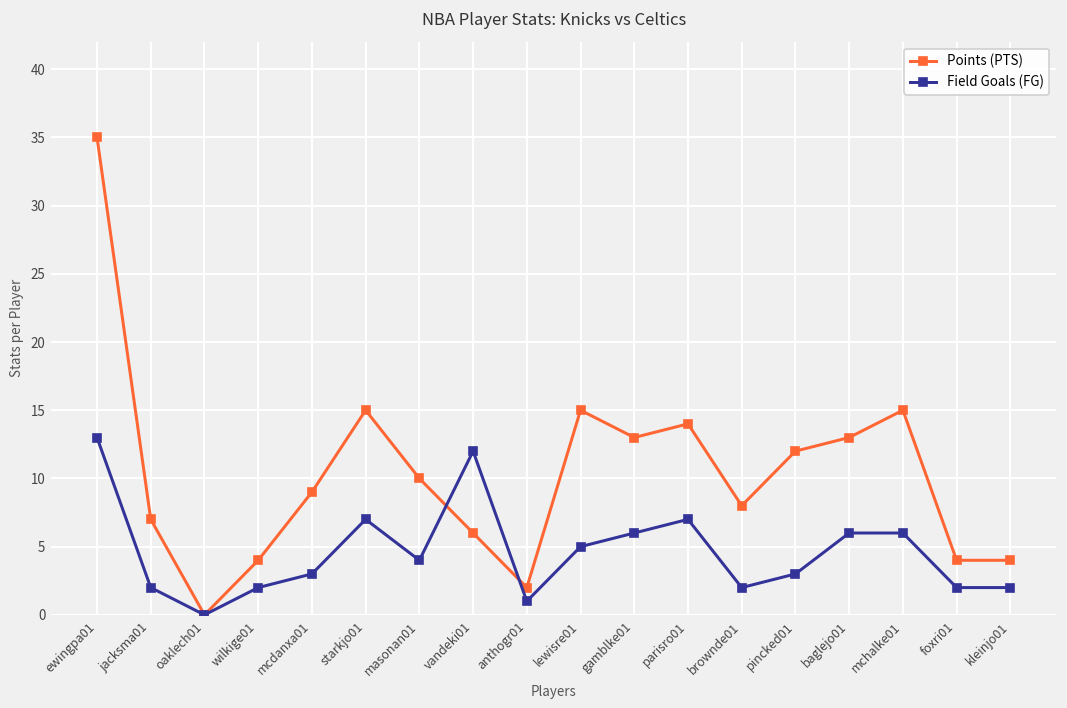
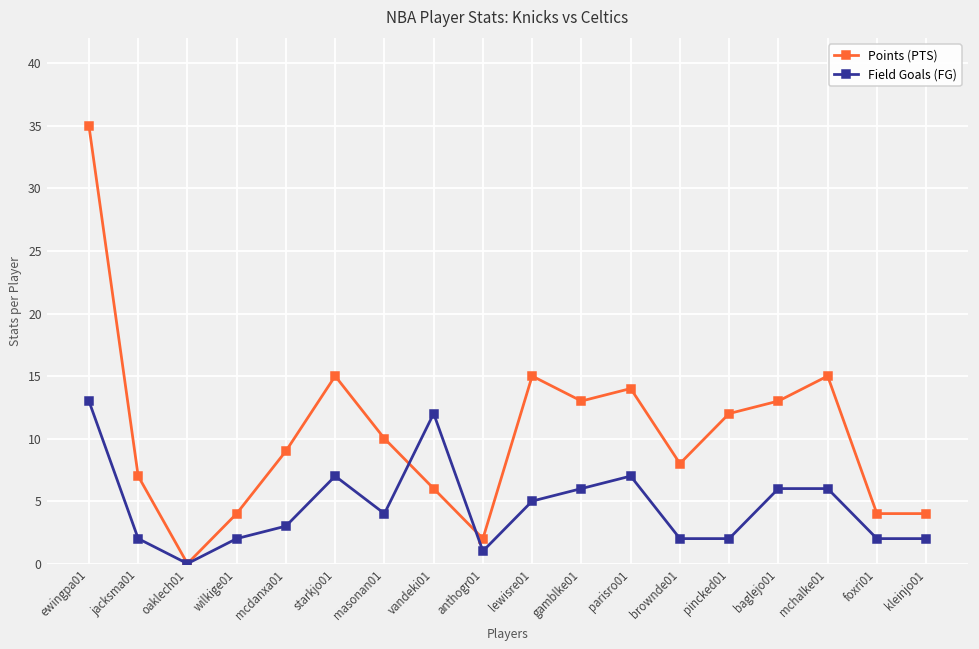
Field Goals (FG), pincked01: 3 -> 2
